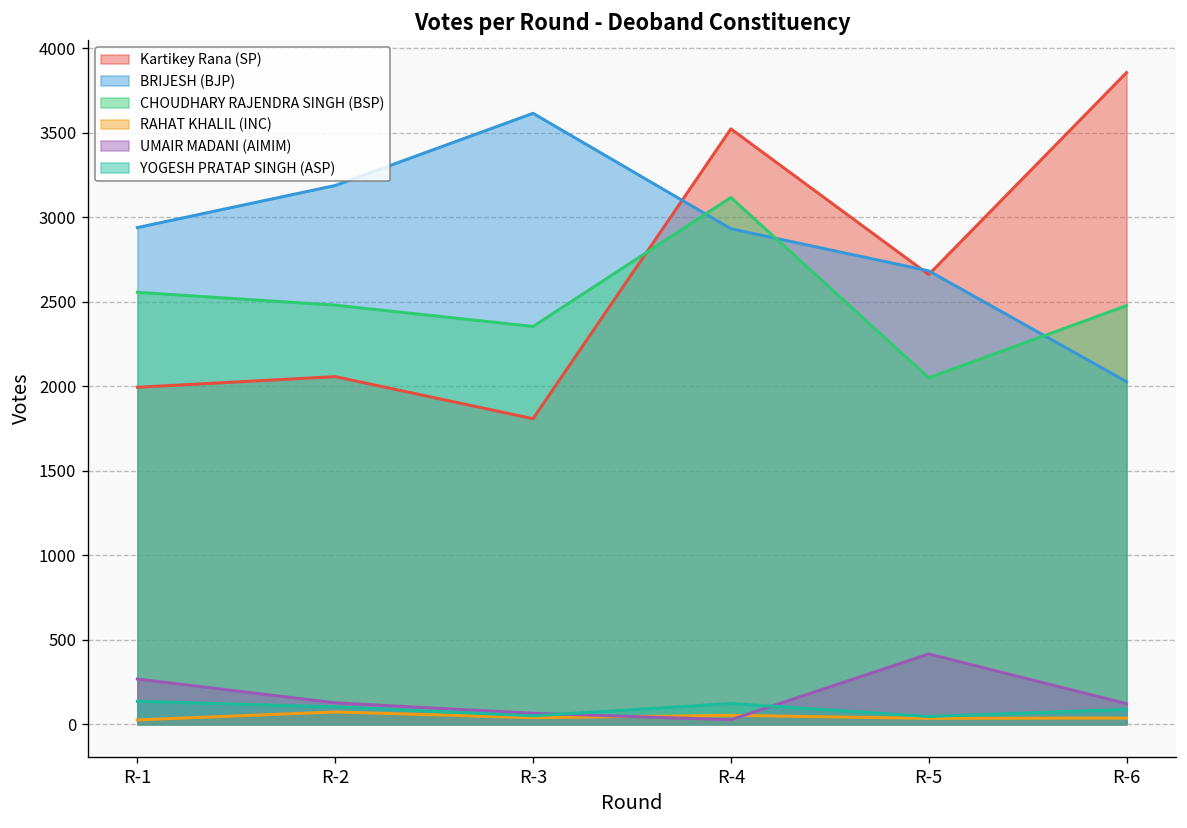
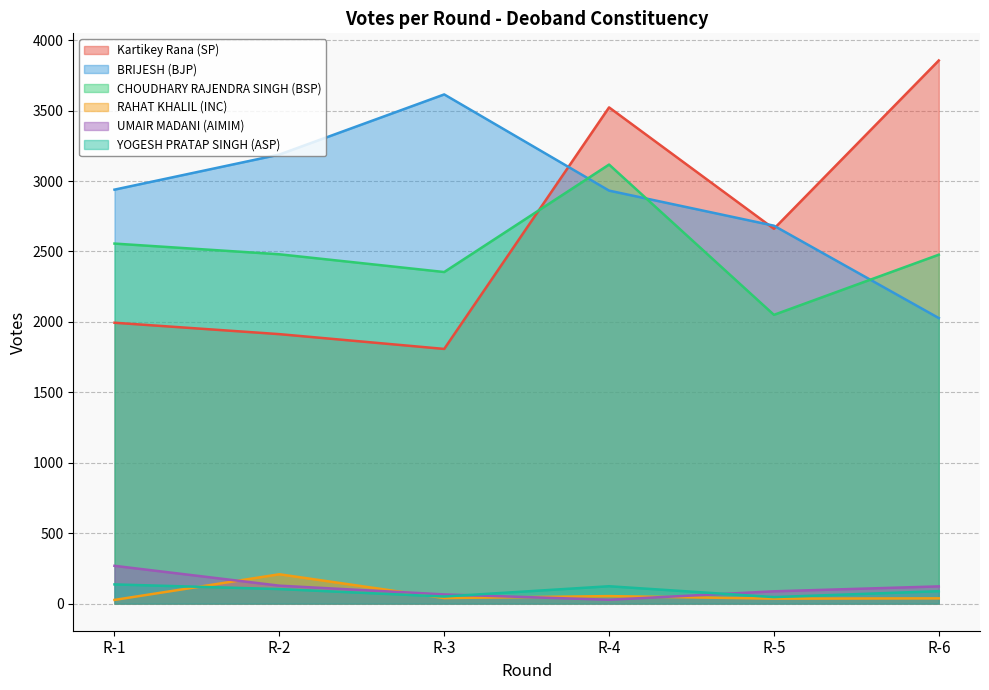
Kartikey Rana (SP), R-2: 2060 -> 1910
RAHAT KHALIL (INC), R-2: 70 -> 210
UMAIR MADANI (AIMIM), R-5: 420 -> 90
